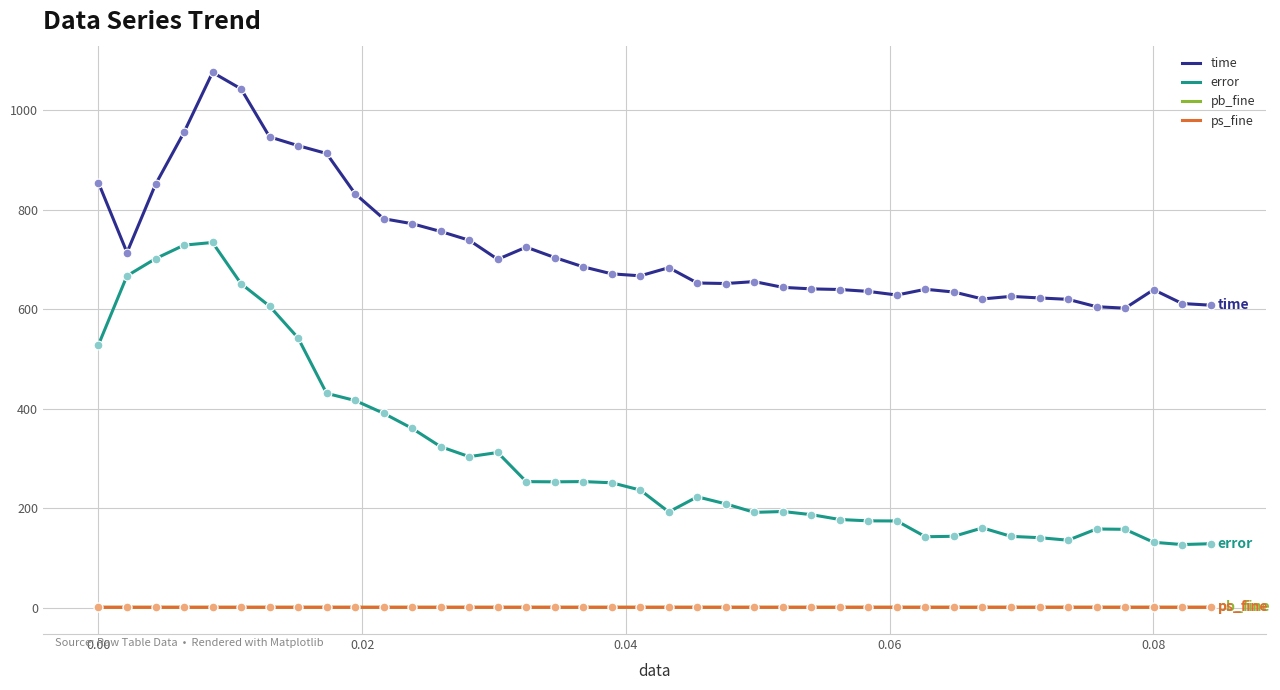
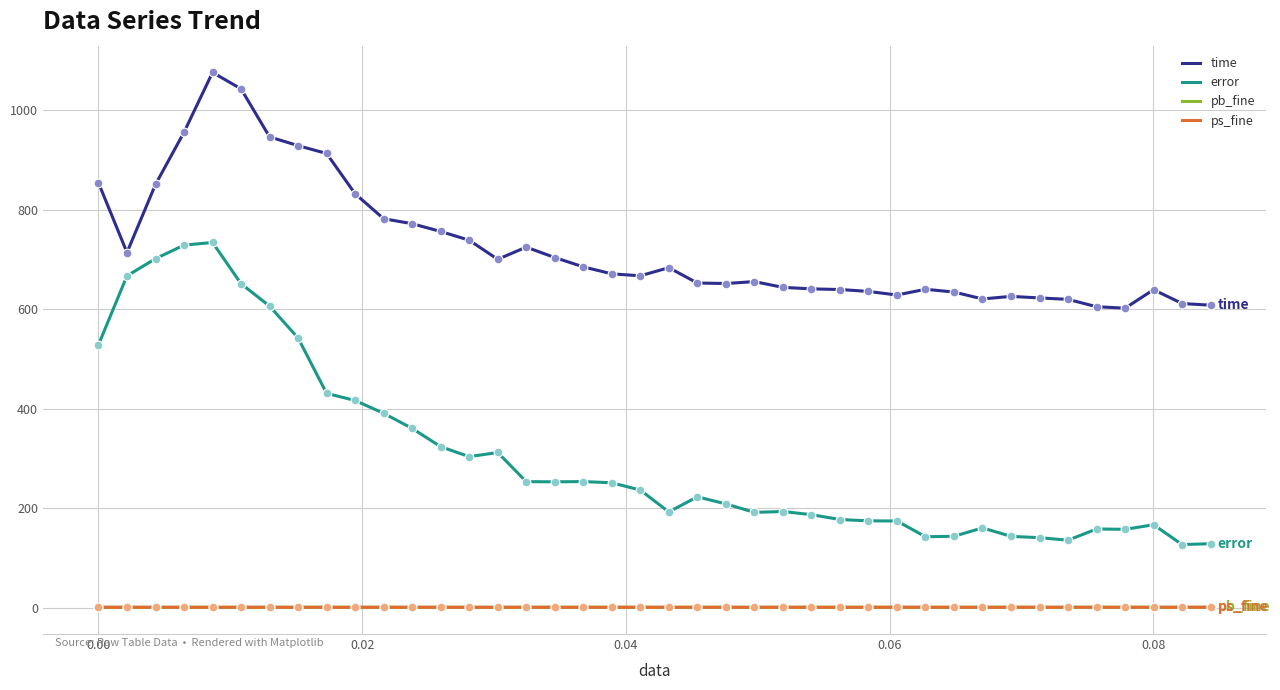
error, 0.08: 130 -> 170
